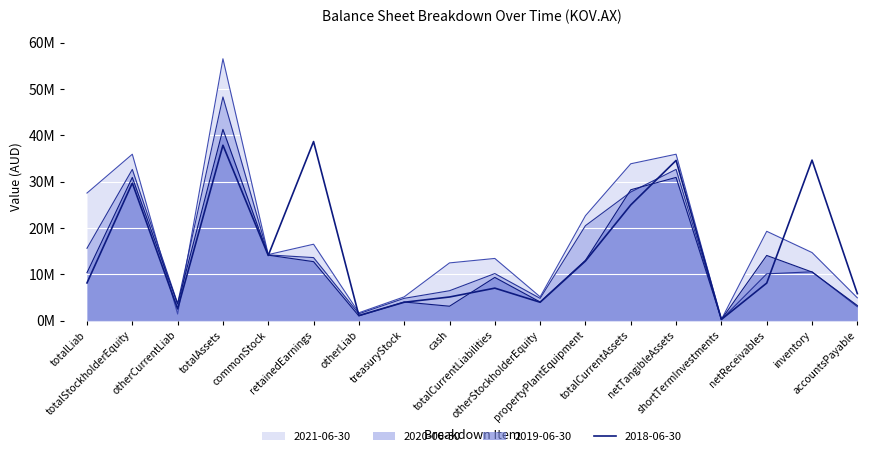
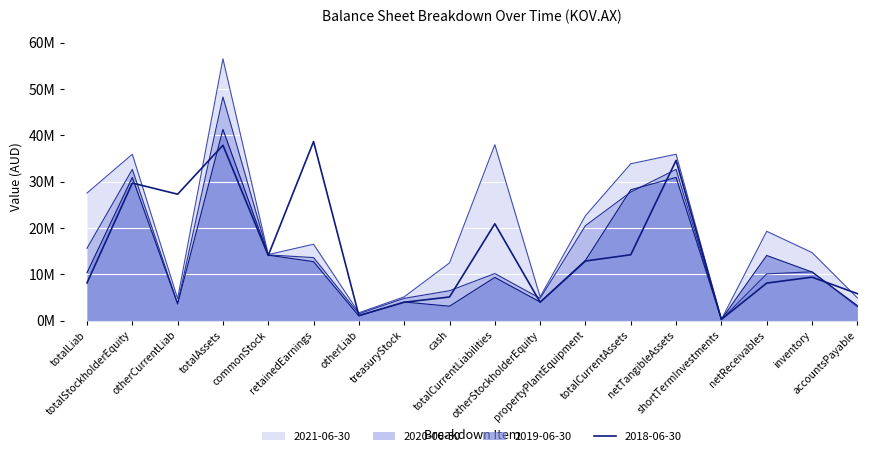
2021-06-30, otherCurrentLiab: 1000000 -> 5000000
2018-06-30, otherCurrentLiab: 3000000 -> 27000000
2021-06-30, totalCurrentLiabilities: 13000000 -> 38000000
2018-06-30, totalCurrentLiabilities: 7000000 -> 21000000
2018-06-30, totalCurrentAssets: 25000000 -> 14000000
2018-06-30, inventory: 35000000 -> 9000000
